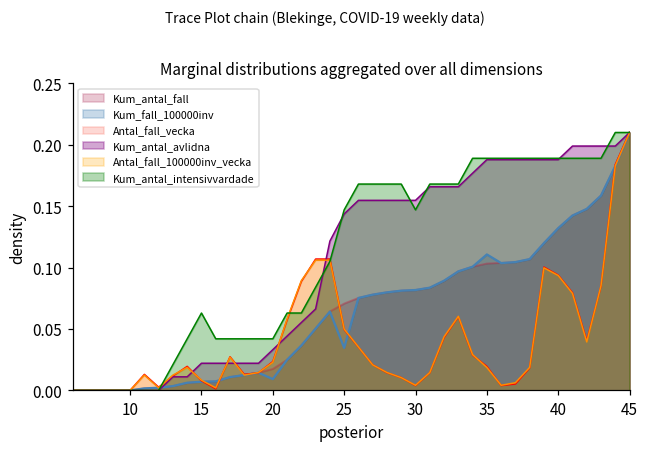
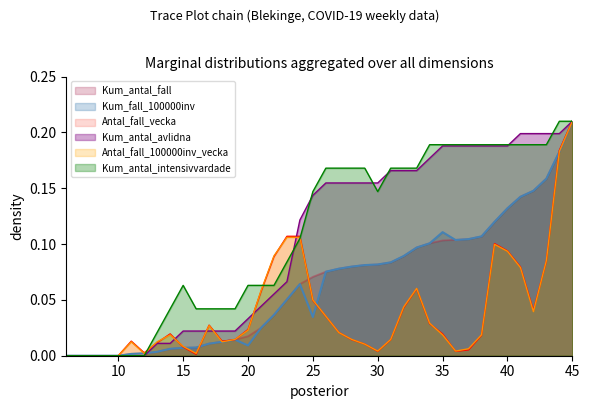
Kum_antal_intensivvardade, 20: 0.042 -> 0.063
